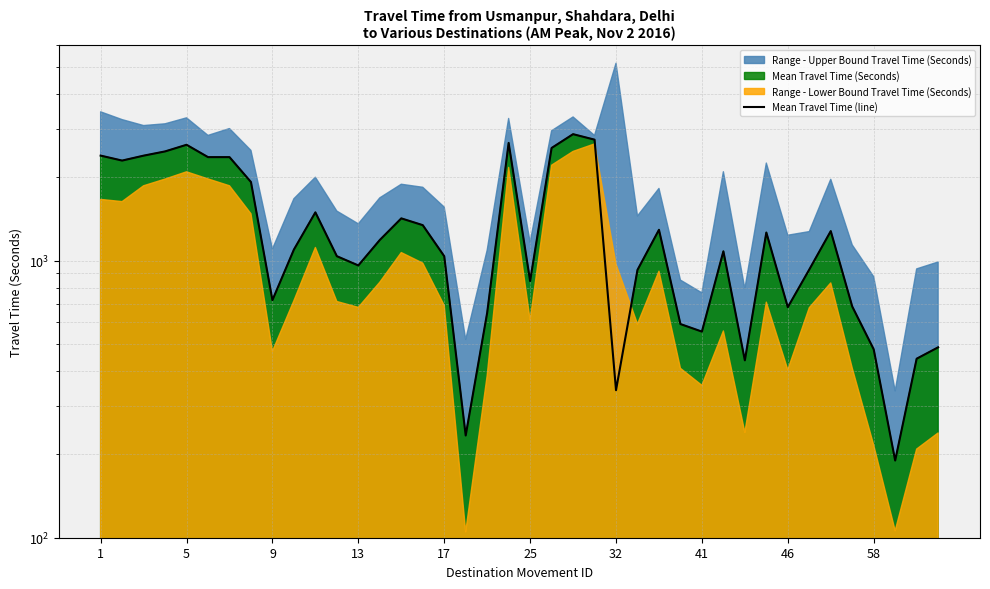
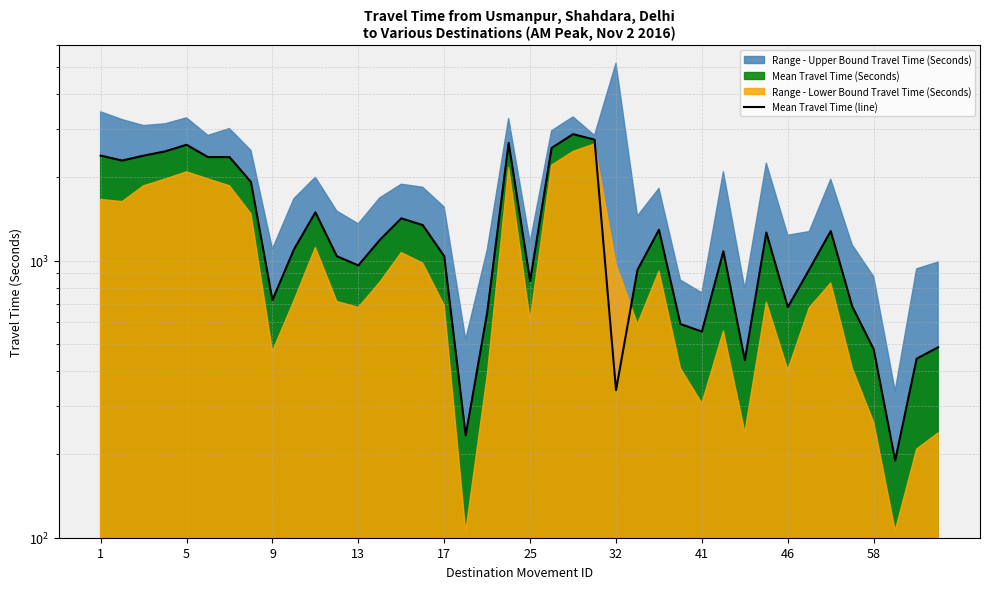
Range - Lower Bound Travel Time (Seconds), 41: 360 -> 310
Range - Lower Bound Travel Time (Seconds), 58: 220 -> 260
